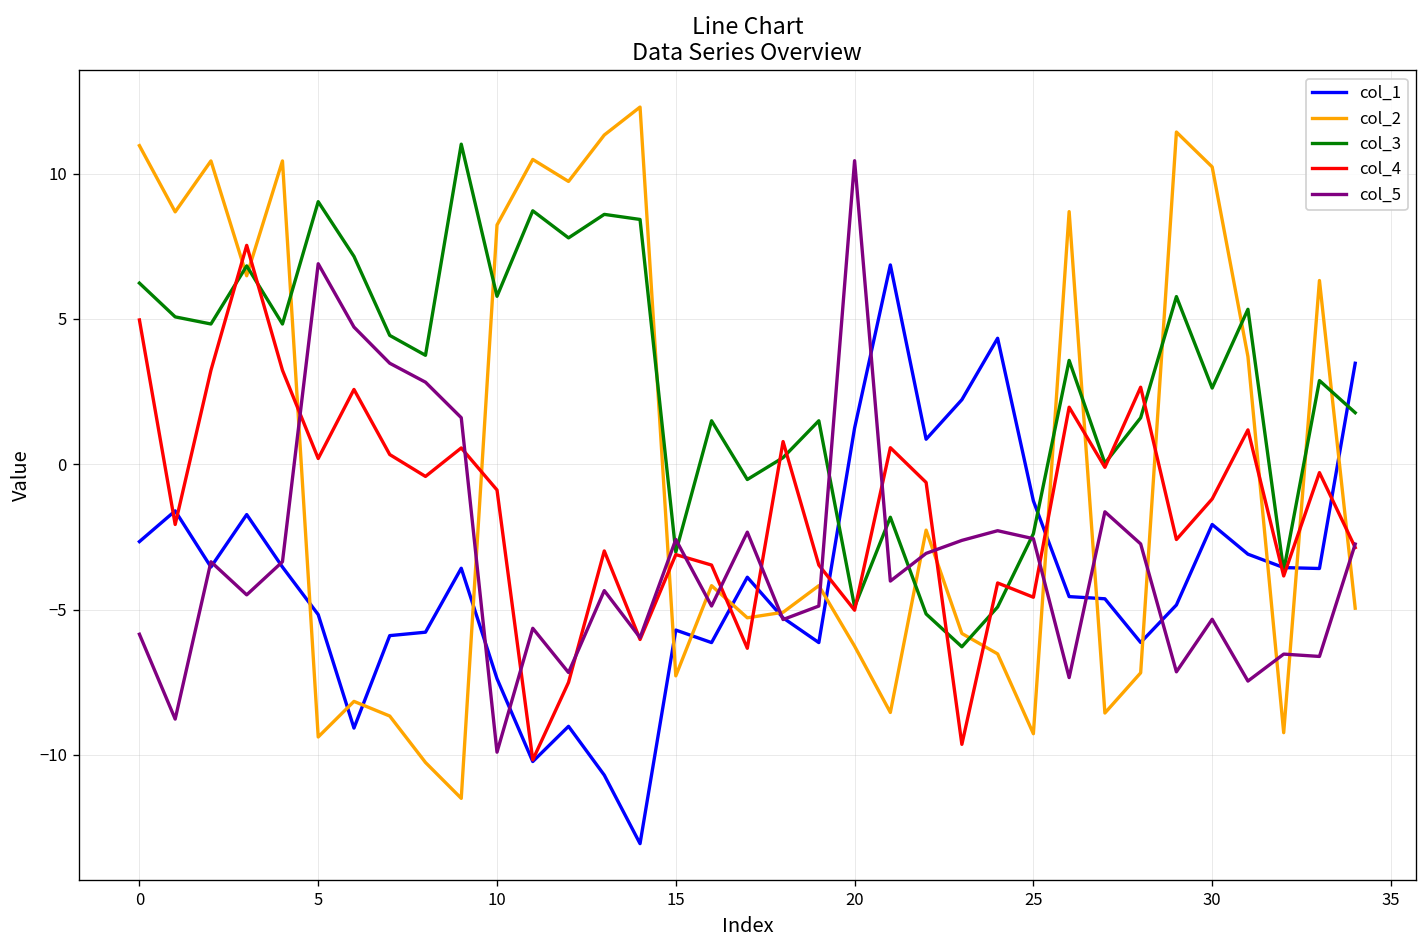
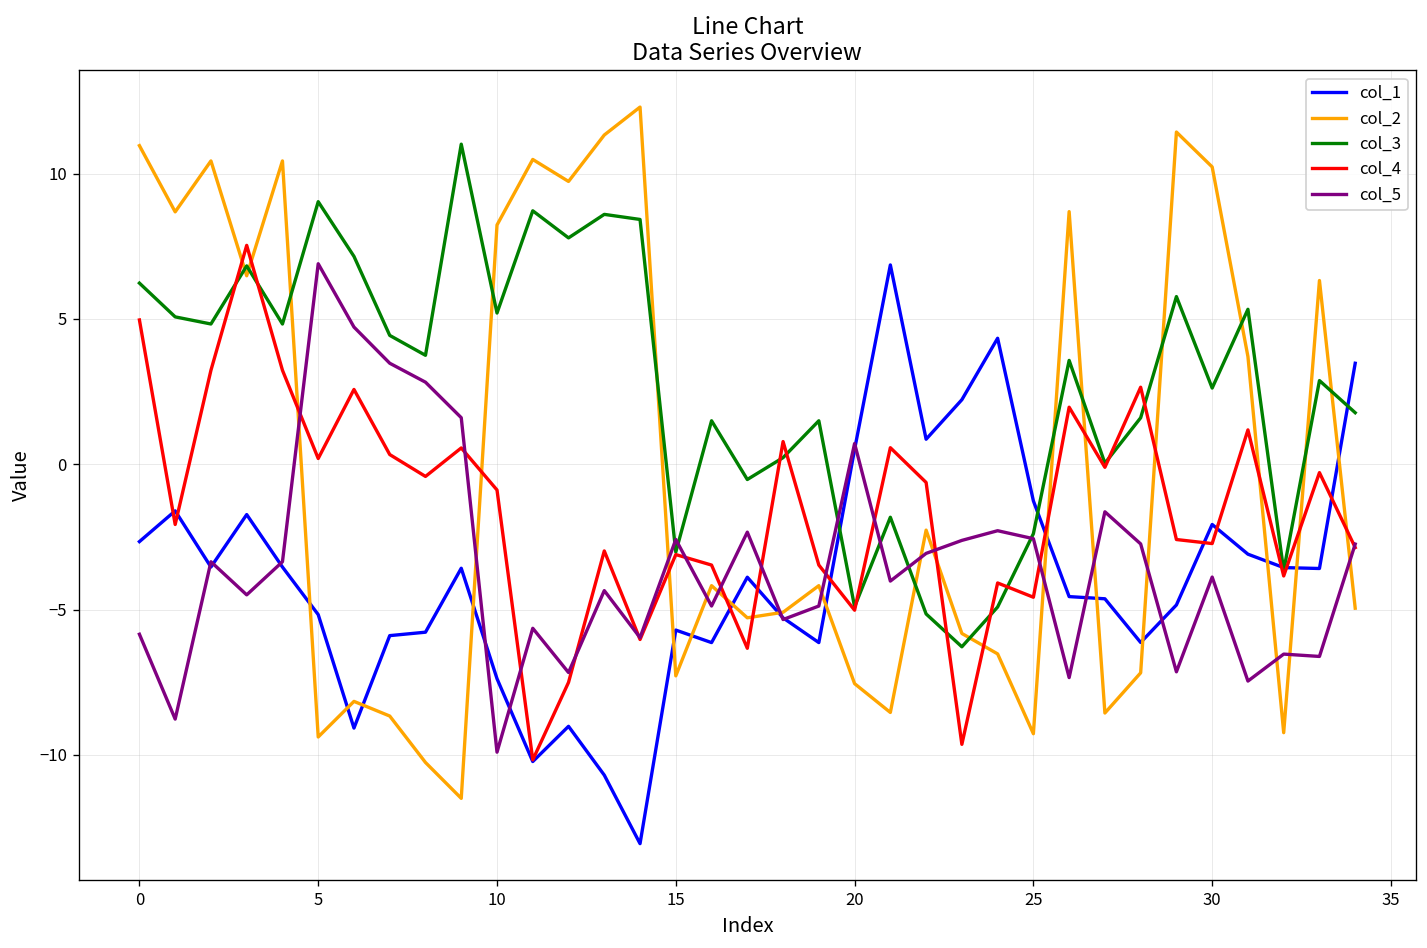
col_3, 10: 5.8 -> 5.2
col_1, 20: 1.2 -> 0.5
col_2, 20: -6.3 -> -7.5
col_5, 20: 10.4 -> 0.7
col_4, 30: -1.2 -> -2.7
col_5, 30: -5.3 -> -3.9
